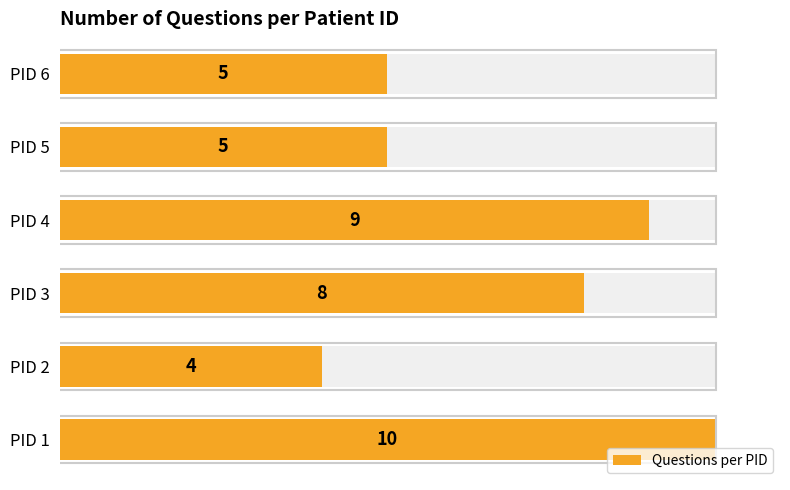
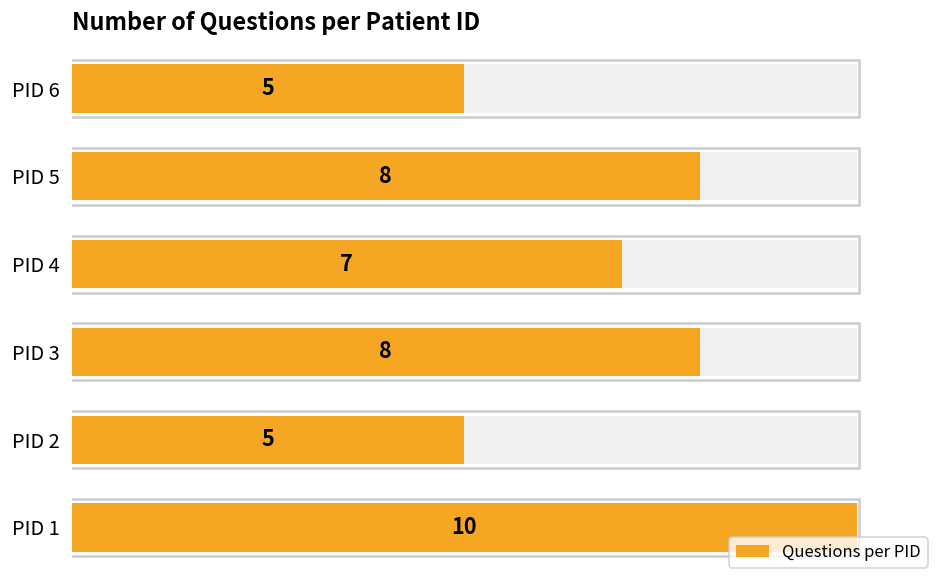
Questions per PID, PID 5: 5 -> 8
Questions per PID, PID 4: 9 -> 7
Questions per PID, PID 2: 4 -> 5
